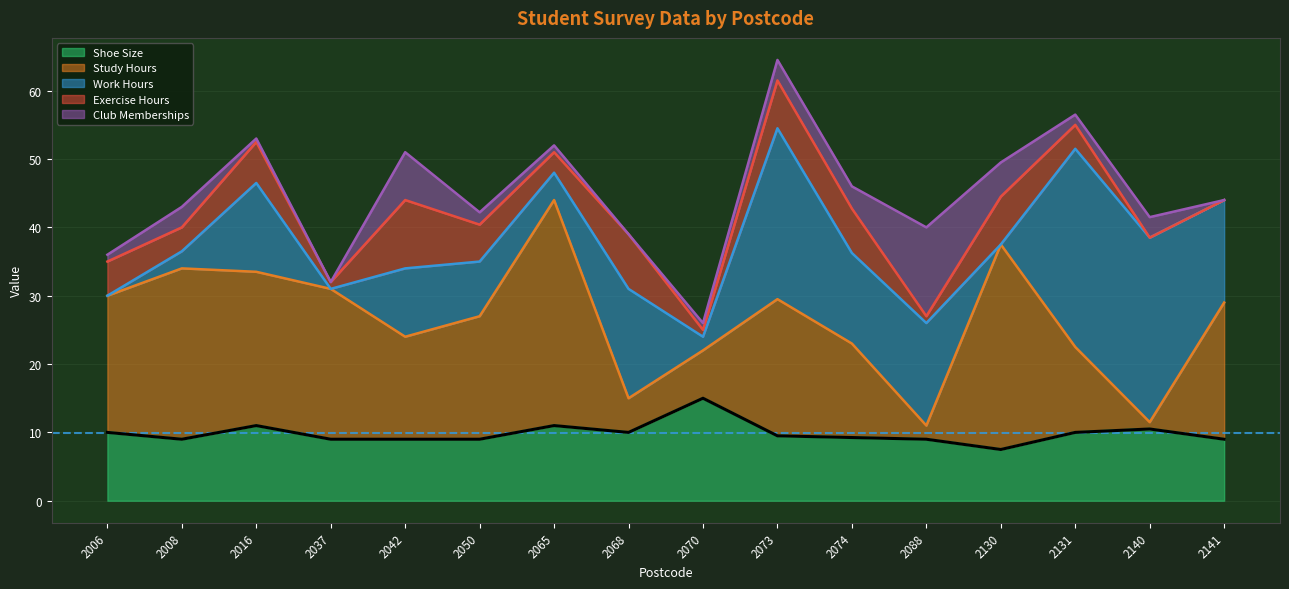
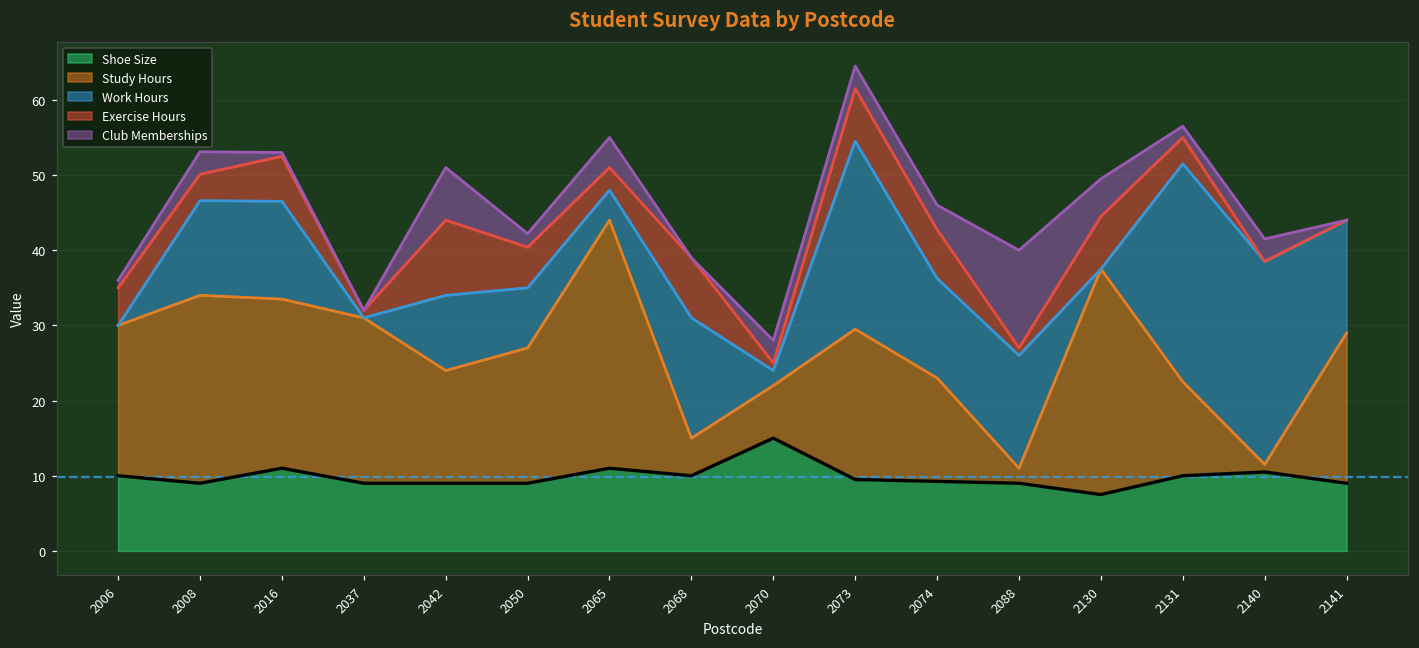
Work Hours, 2008: 3 -> 13
Club Memberships, 2065: 1 -> 4
Club Memberships, 2070: 1 -> 3
